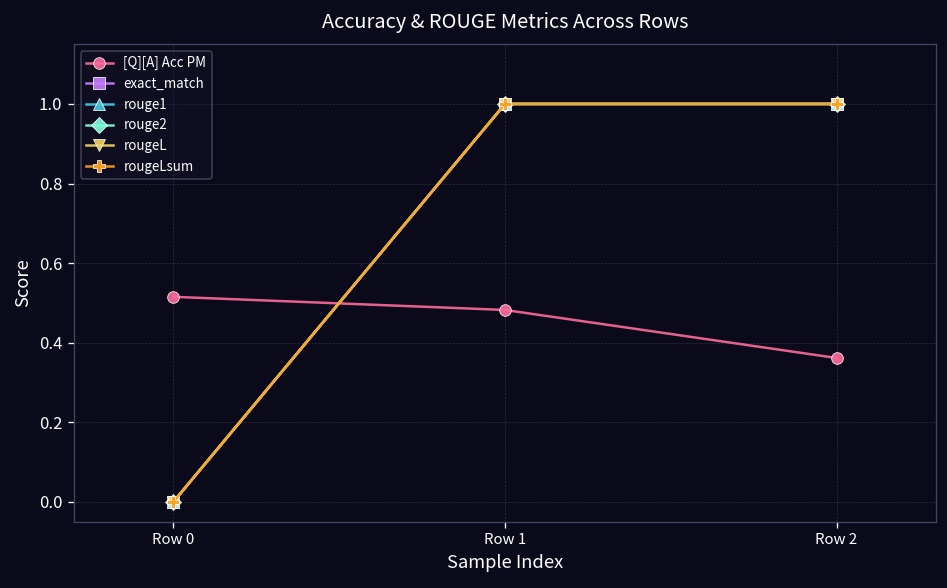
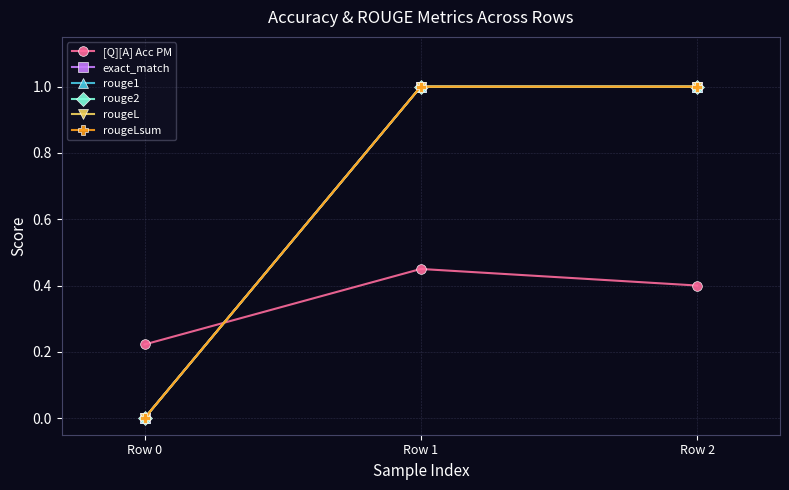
[Q][A] Acc PM, Row 0: 0.52 -> 0.22
[Q][A] Acc PM, Row 1: 0.48 -> 0.45
[Q][A] Acc PM, Row 2: 0.36 -> 0.40
